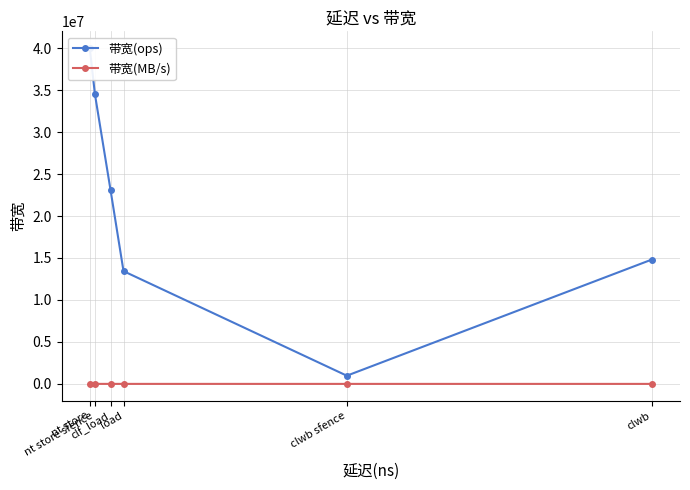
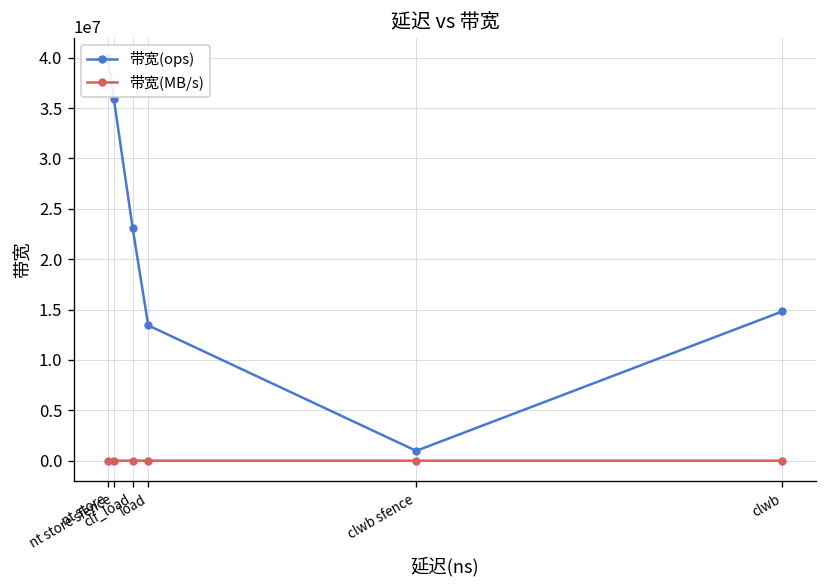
带宽(ops), nt store sfence: 34000000 -> 36000000
